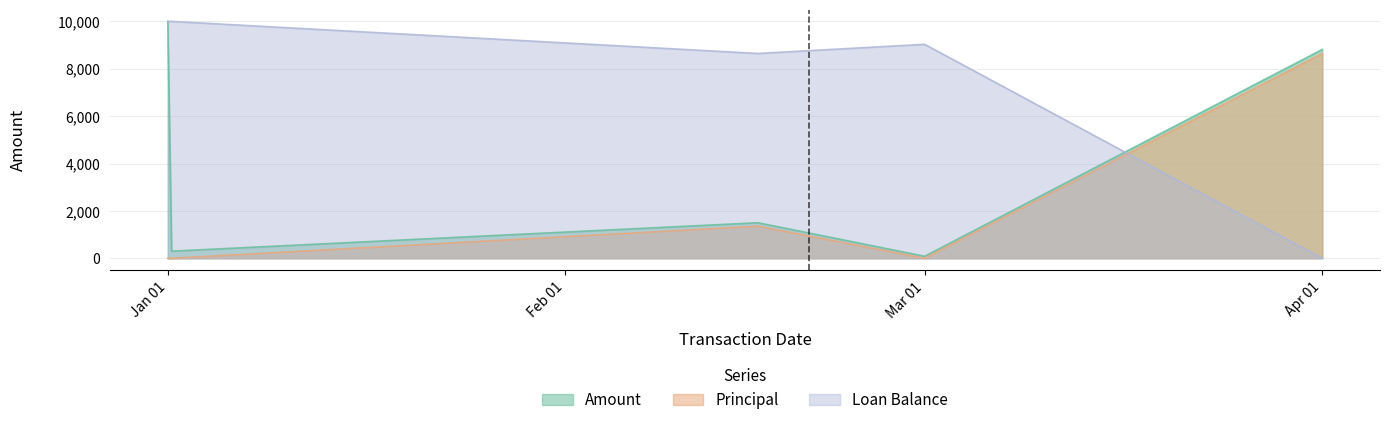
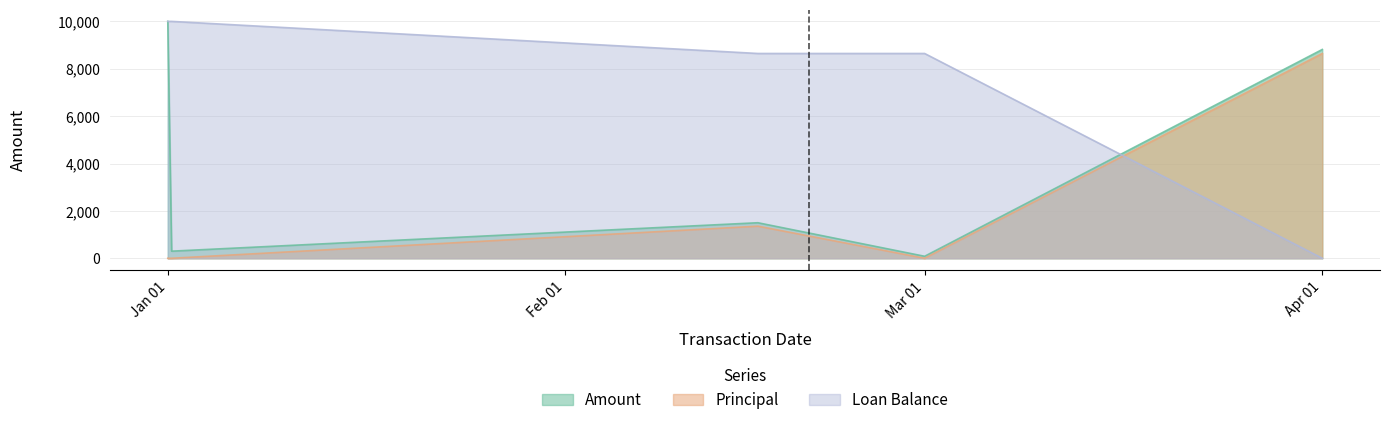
Loan Balance, Mar 01: 9,000 -> 8,600
